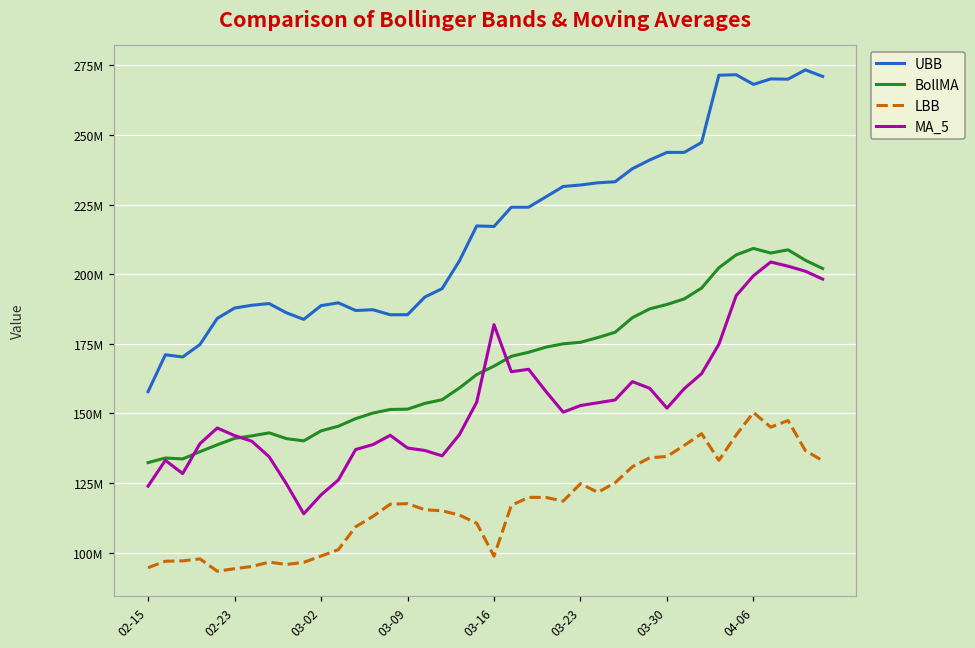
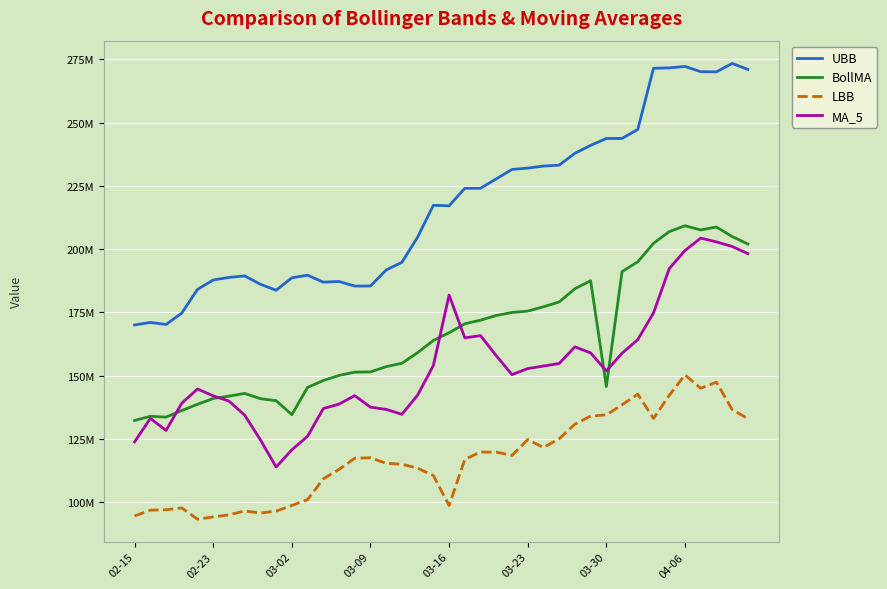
UBB, 02-15: 158000000 -> 170000000
BollMA, 03-02: 144000000 -> 135000000
BollMA, 03-30: 189000000 -> 146000000
UBB, 04-06: 268000000 -> 272000000
